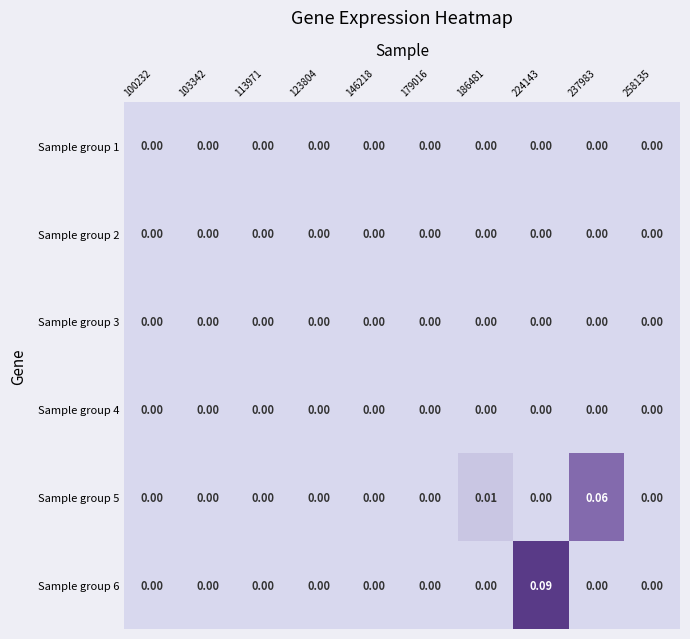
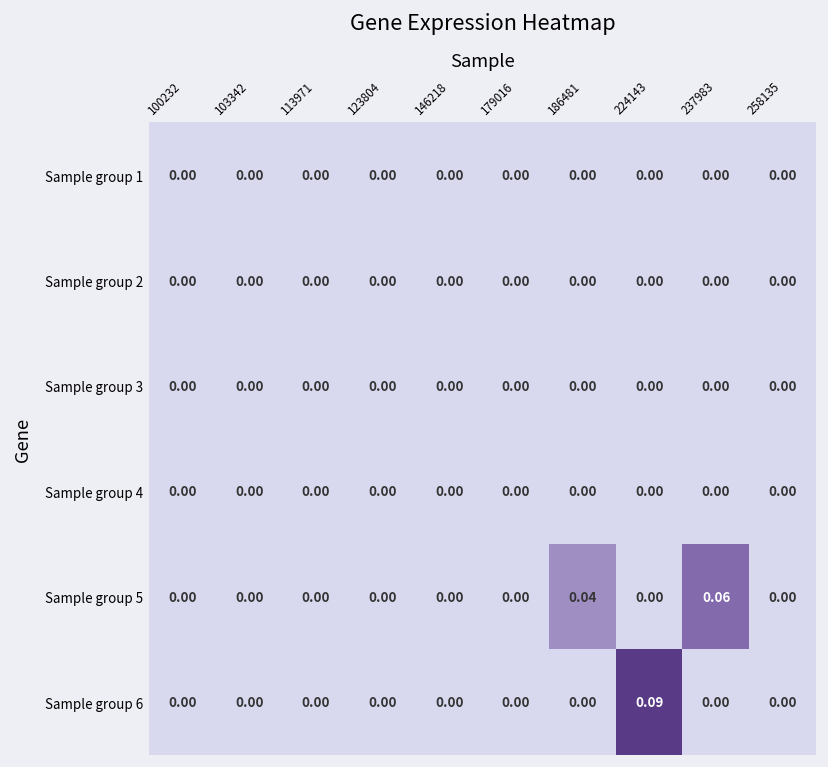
Sample group 5, 186481: 0.01 -> 0.04
